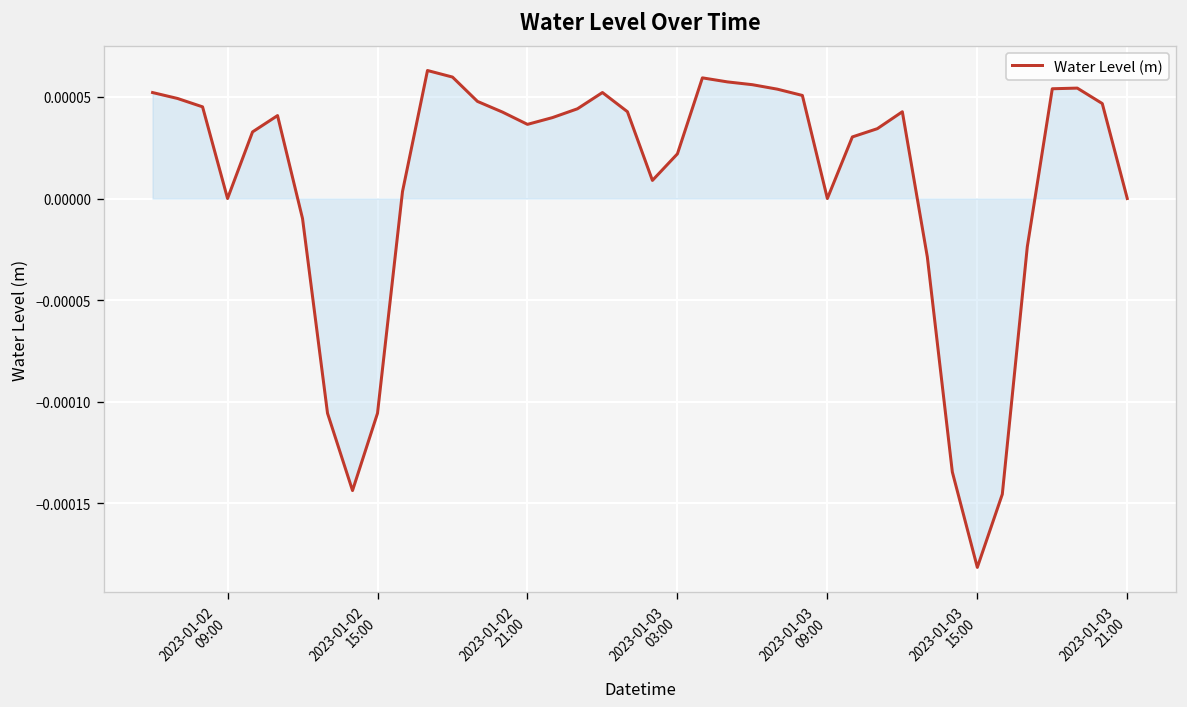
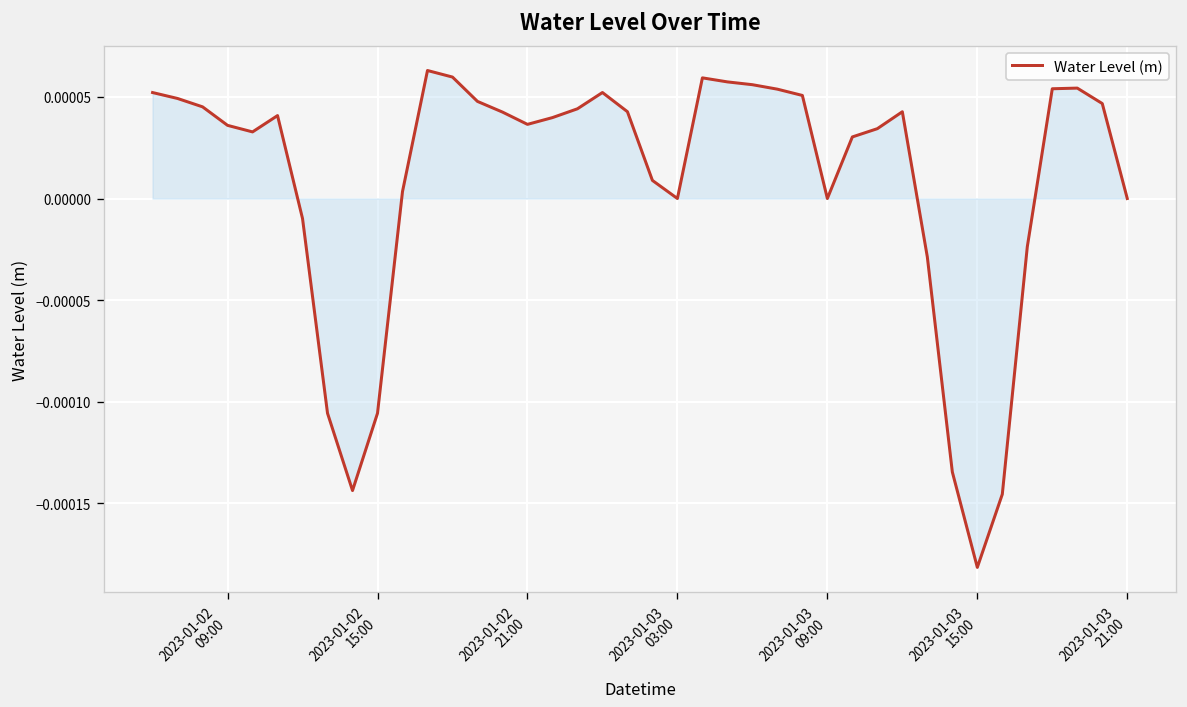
Water Level (m), 2023-01-02 09:00: 0.00000 -> 0.00004
Water Level (m), 2023-01-03 03:00: 0.00002 -> 0.00000
